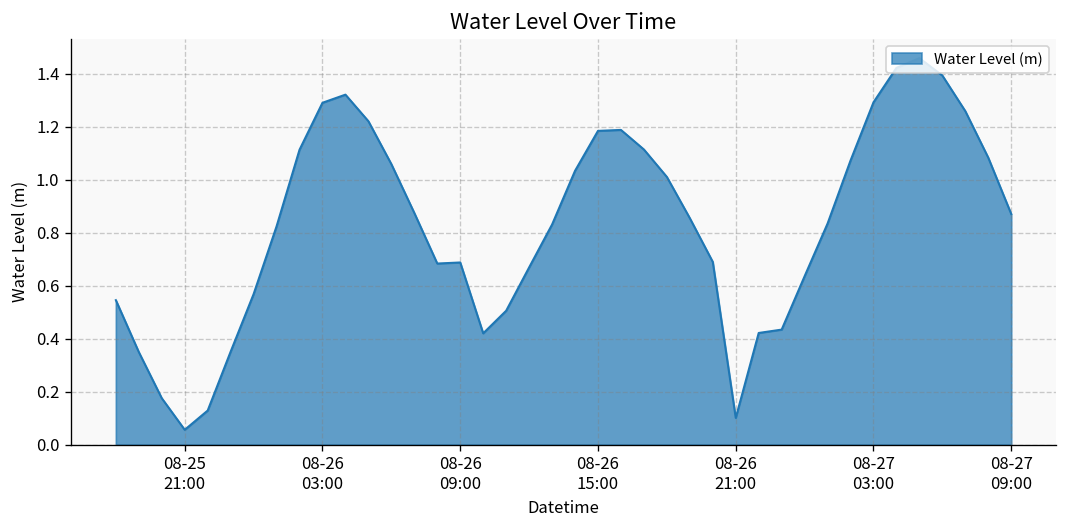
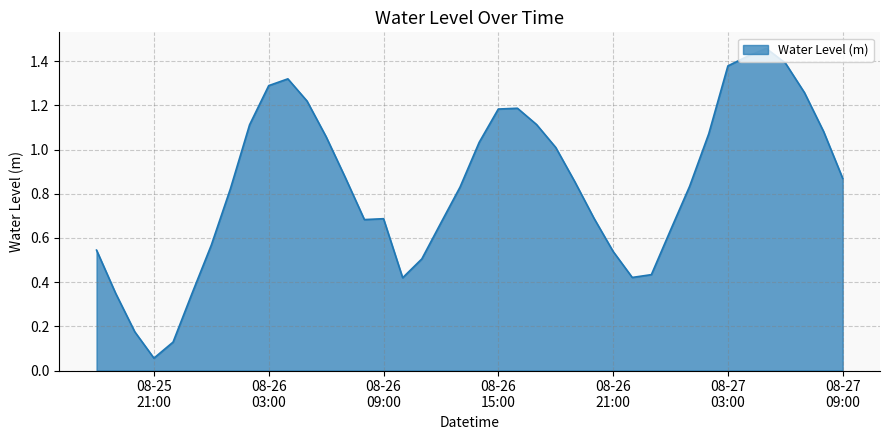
08-26 21:00: 0.10 -> 0.54
08-27 03:00: 1.29 -> 1.38
